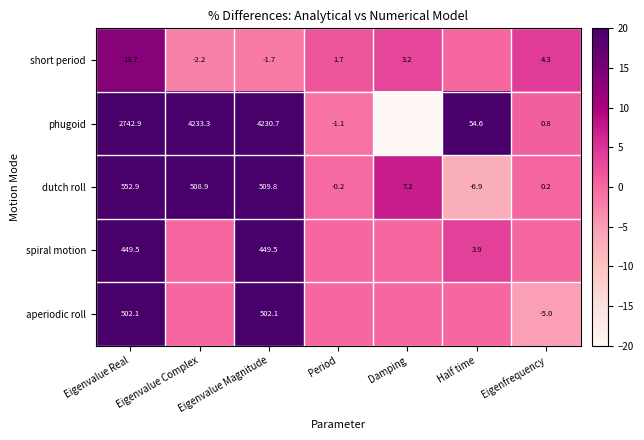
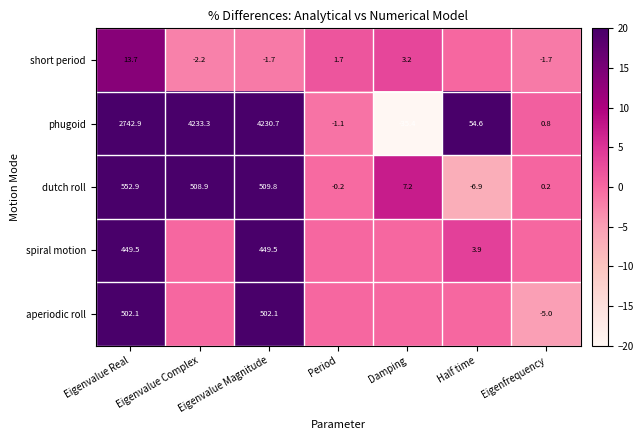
short period, Eigenfrequency: 4.3 -> -1.7
